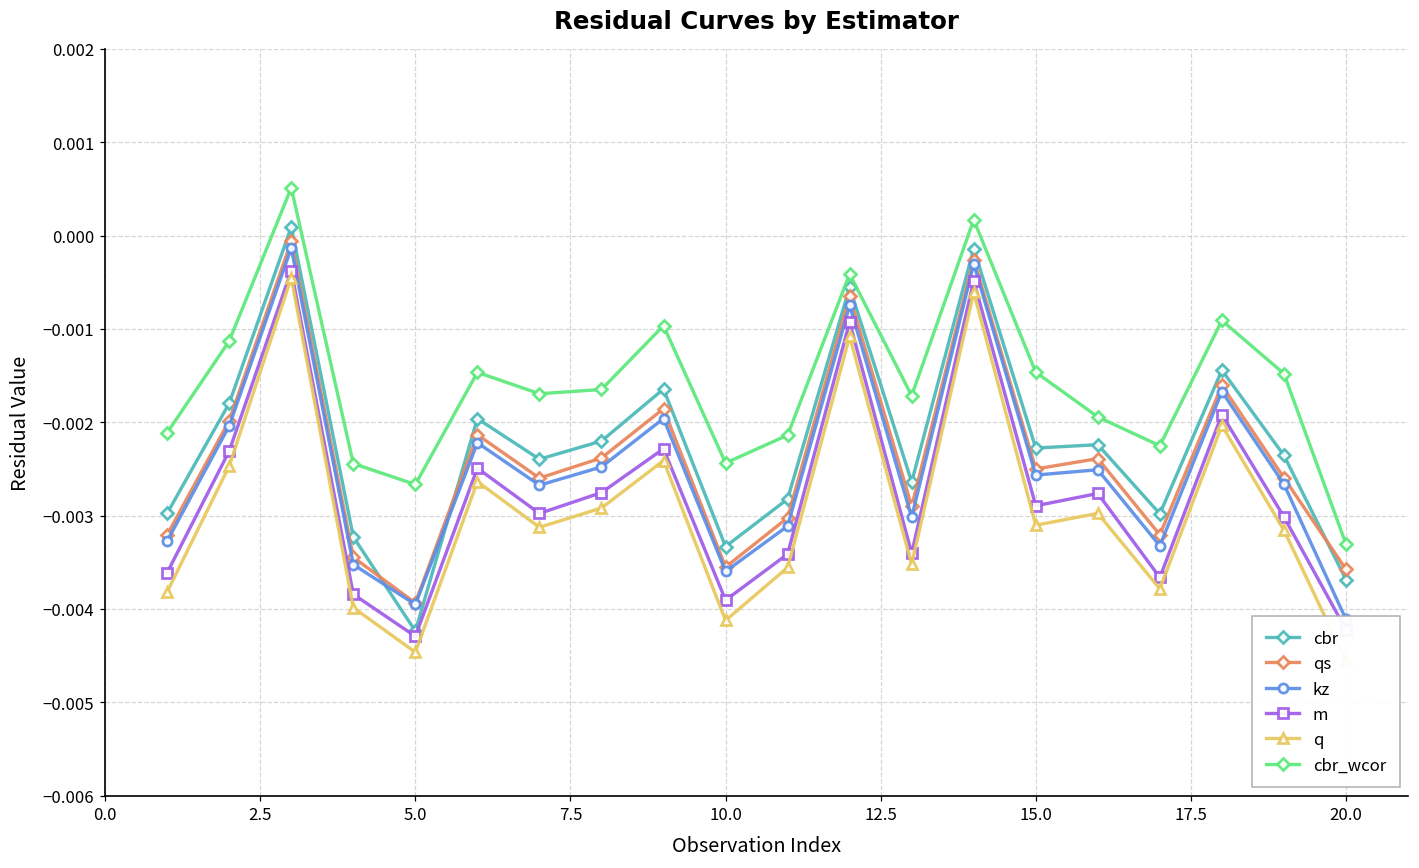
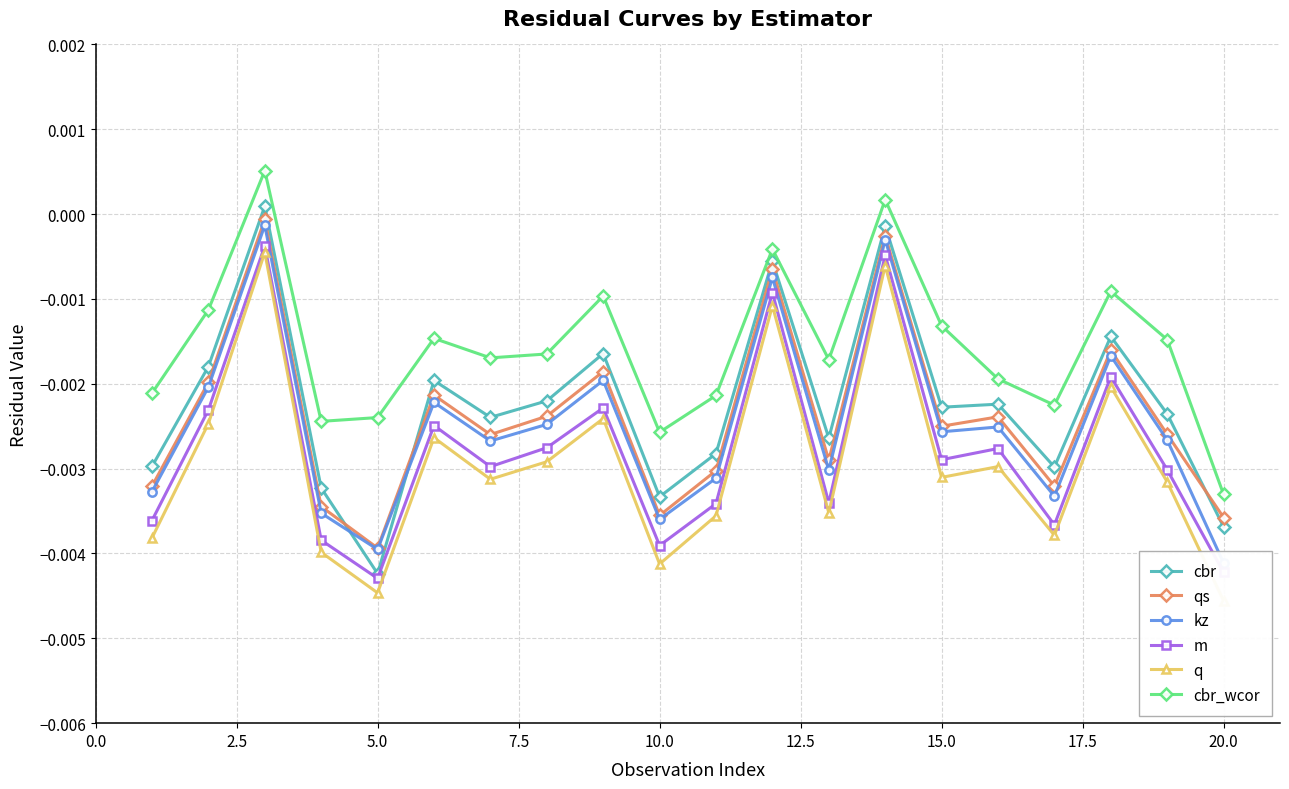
cbr_wcor, 5.0: -0.0027 -> -0.0024
cbr_wcor, 10.0: -0.0024 -> -0.0026
cbr_wcor, 15.0: -0.0015 -> -0.0013
